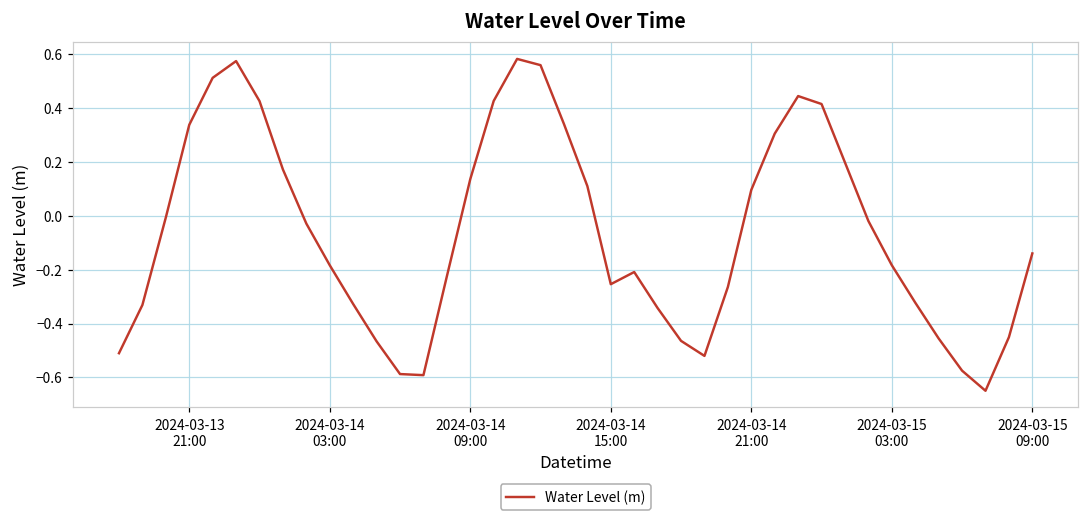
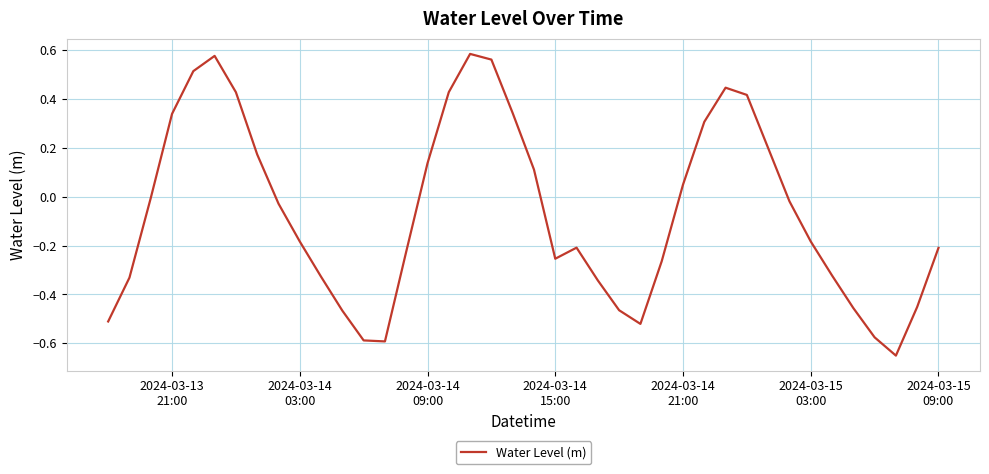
2024-03-14 21:00: 0.10 -> 0.05
2024-03-15 09:00: -0.14 -> -0.21
